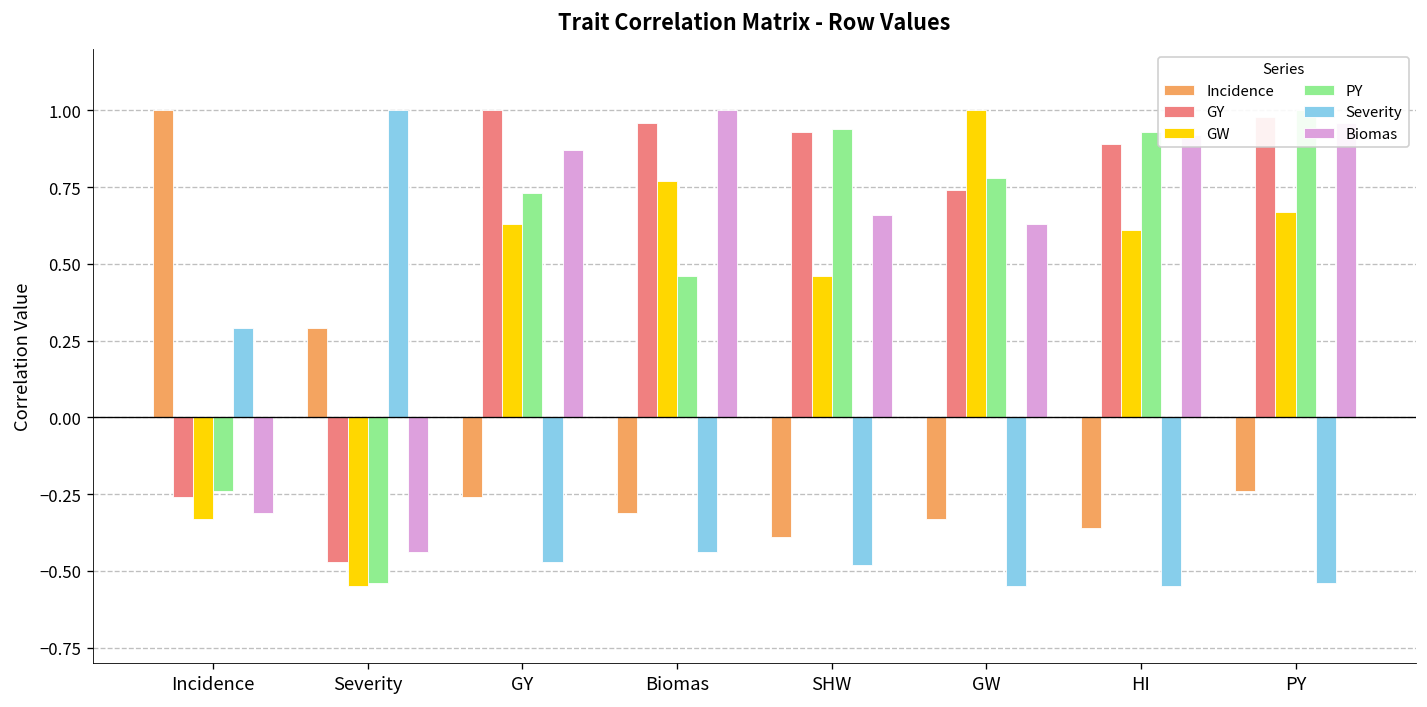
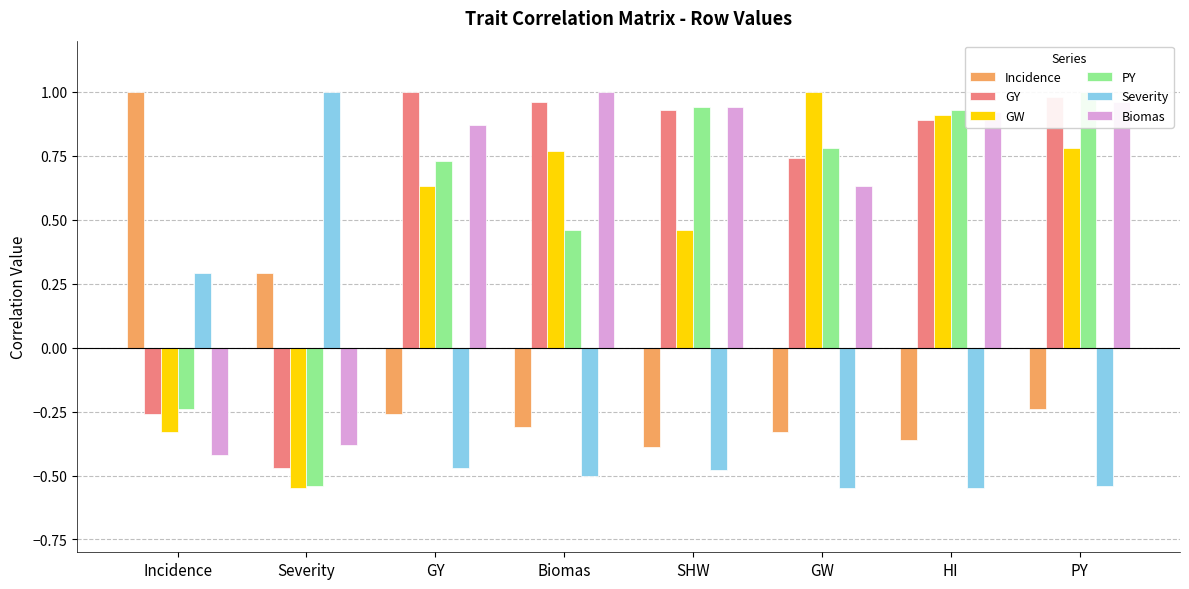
Biomas, Incidence: -0.31 -> -0.42
Biomas, Severity: -0.44 -> -0.38
Severity, Biomas: -0.44 -> -0.50
Biomas, SHW: 0.66 -> 0.94
GW, HI: 0.61 -> 0.91
GW, PY: 0.67 -> 0.78
